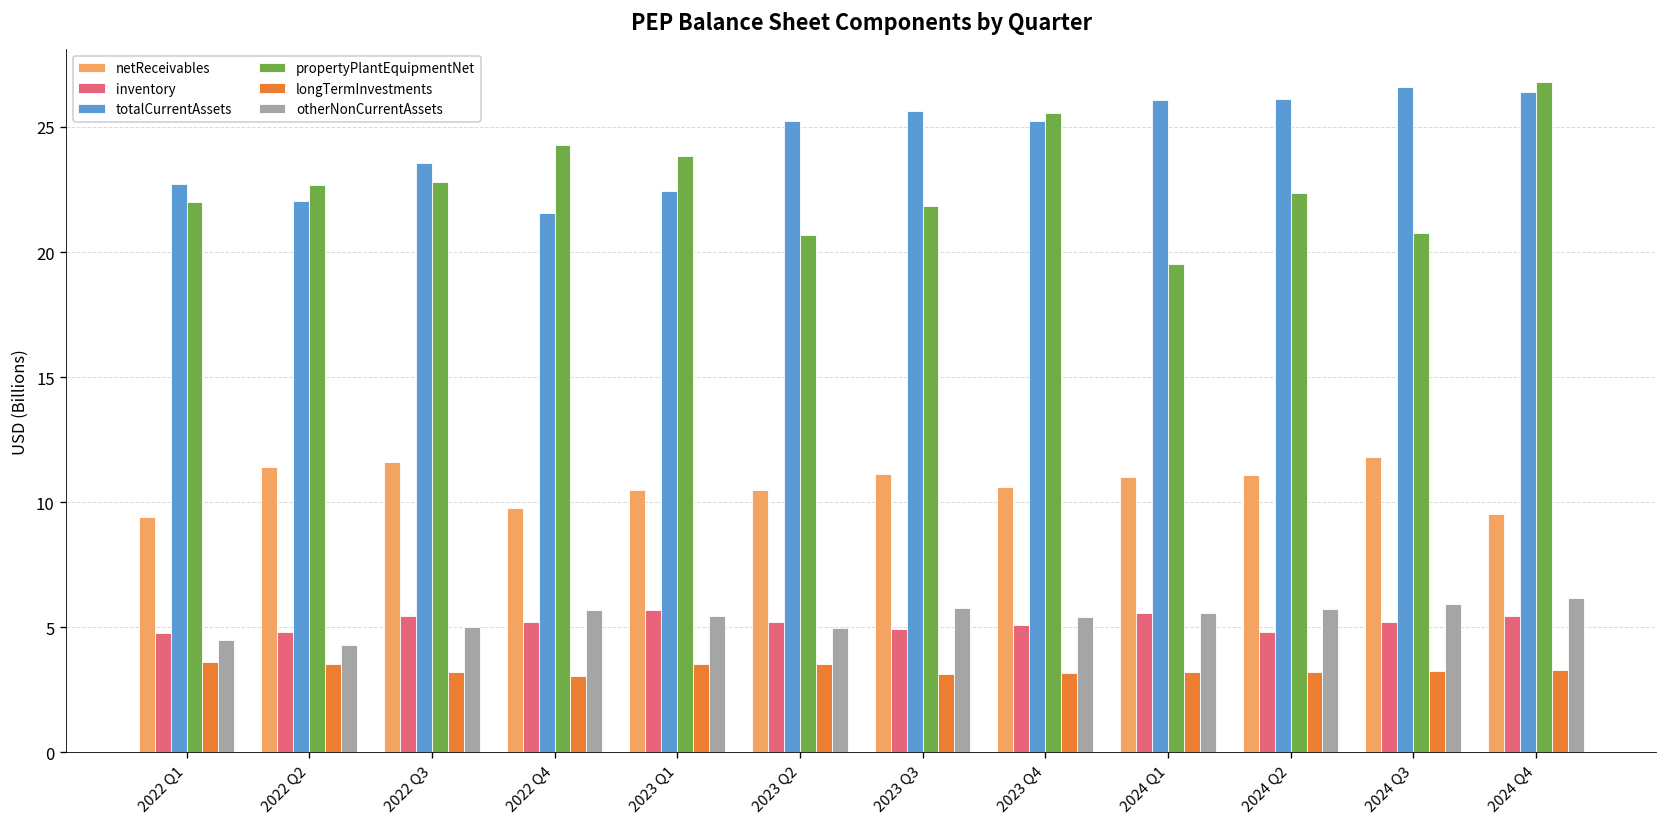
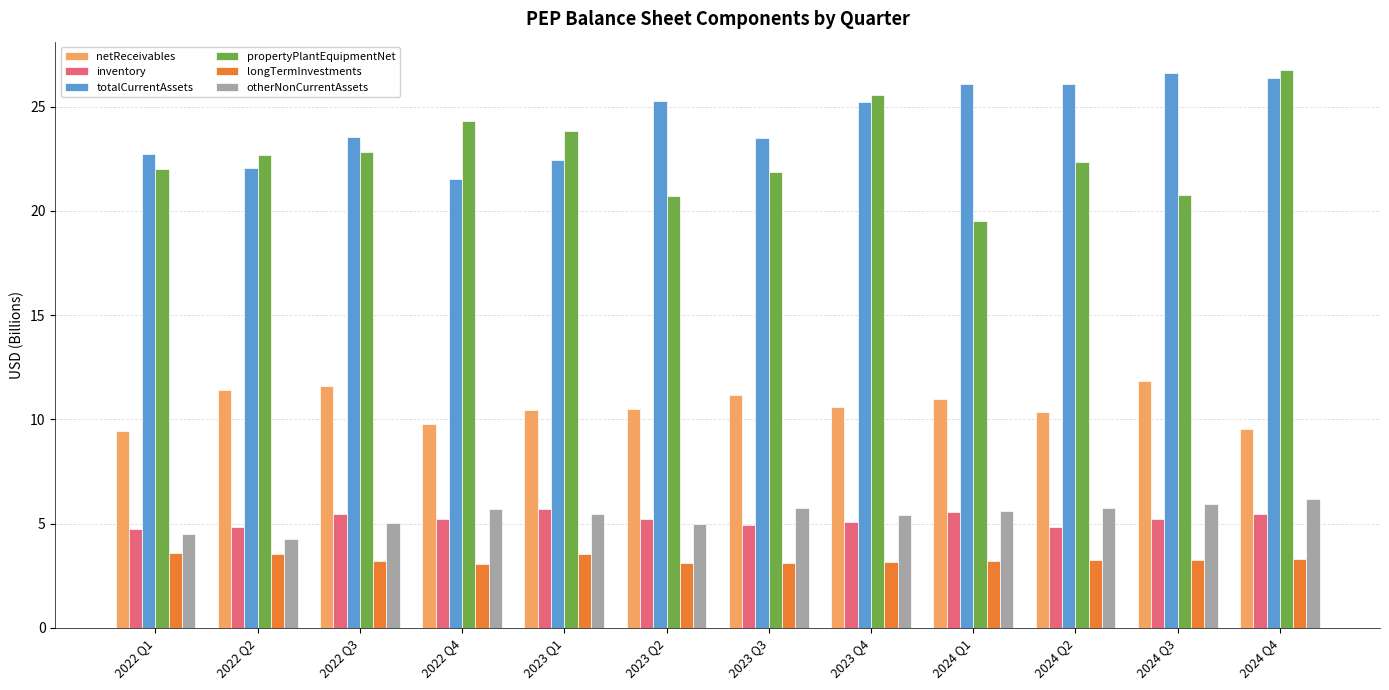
longTermInvestments, 2023 Q2: 3.5 -> 3.1
totalCurrentAssets, 2023 Q3: 25.6 -> 23.5
netReceivables, 2024 Q2: 11.1 -> 10.3
